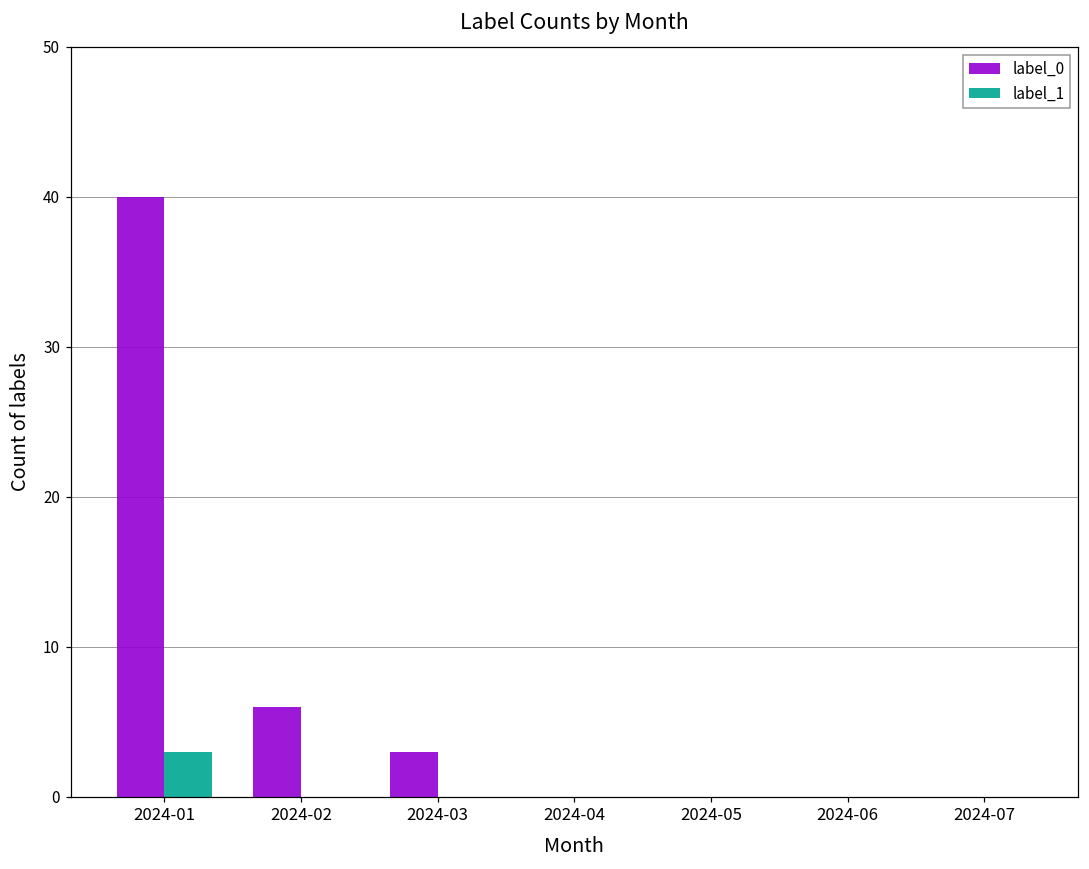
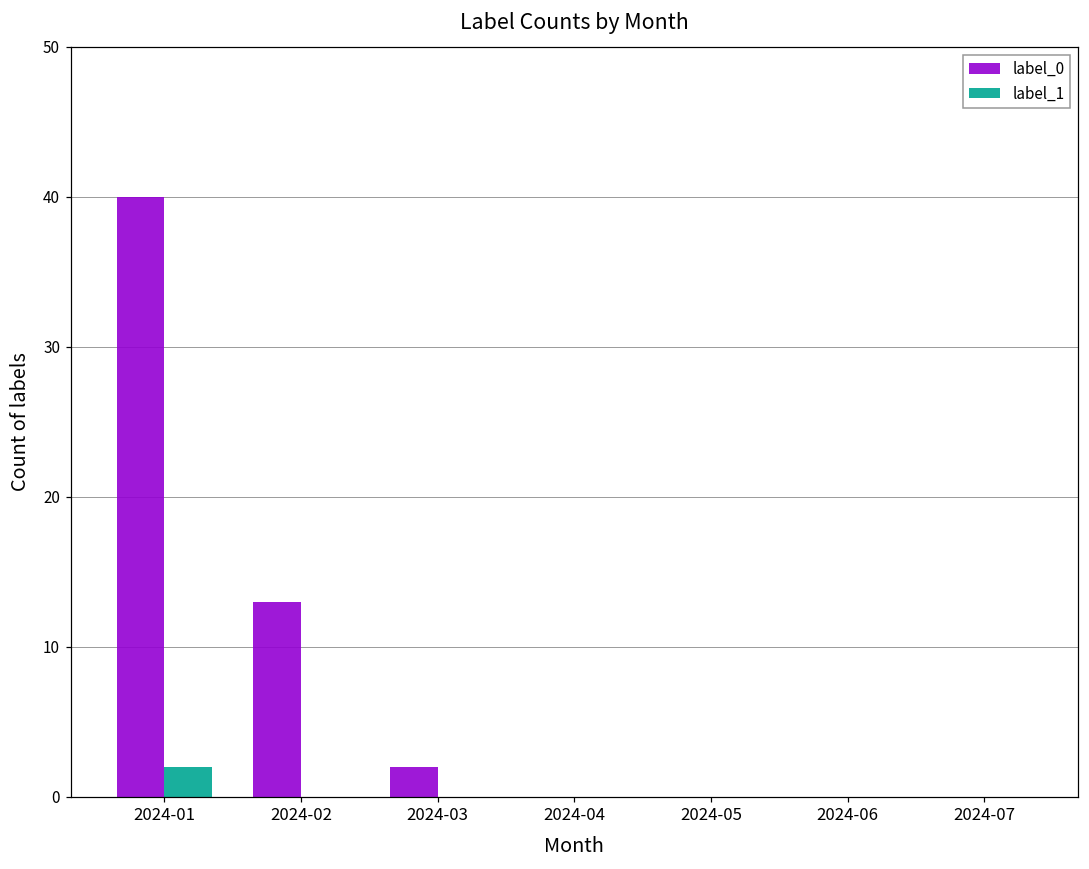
label_1, 2024-01: 3 -> 2
label_0, 2024-02: 6 -> 13
label_0, 2024-03: 3 -> 2
